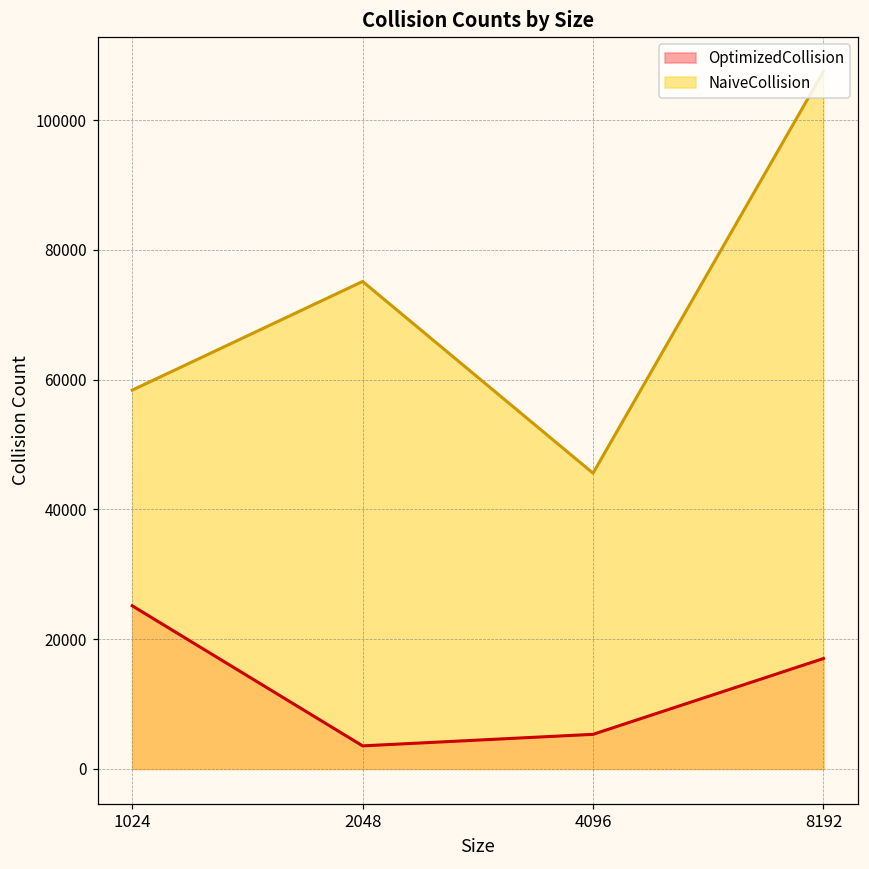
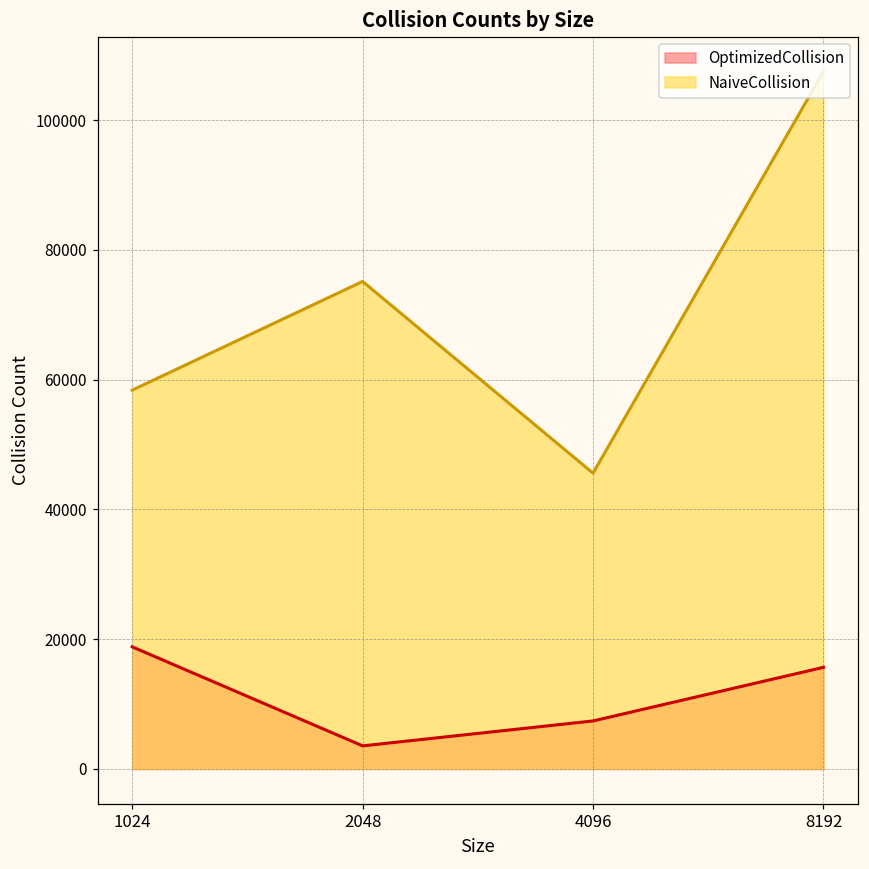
OptimizedCollision, 1024: 25000 -> 19000
OptimizedCollision, 4096: 5000 -> 7000
OptimizedCollision, 8192: 17000 -> 16000
